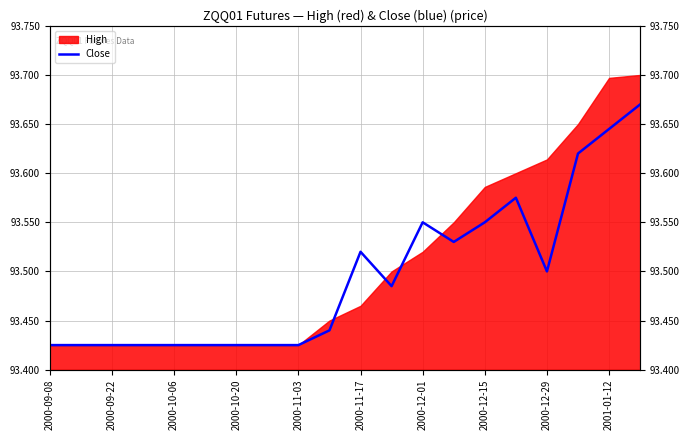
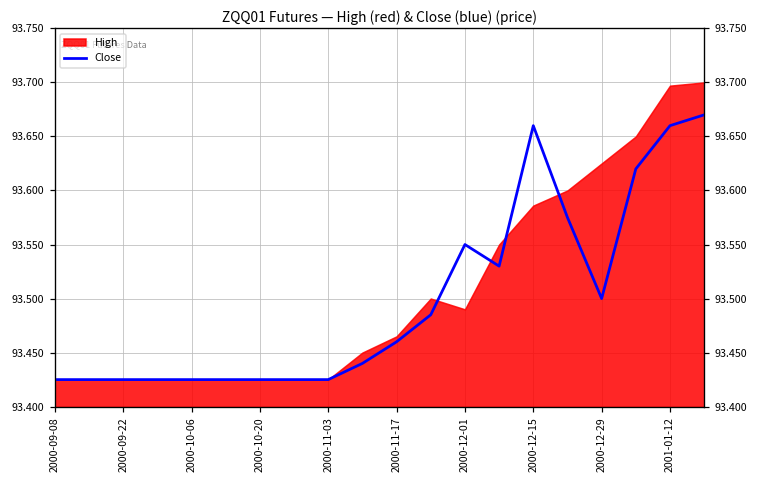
Close, 2000-11-17: 93.52 -> 93.46
High, 2000-12-01: 93.52 -> 93.49
Close, 2000-12-15: 93.55 -> 93.66
High, 2000-12-29: 93.61 -> 93.63
Close, 2001-01-12: 93.65 -> 93.66
